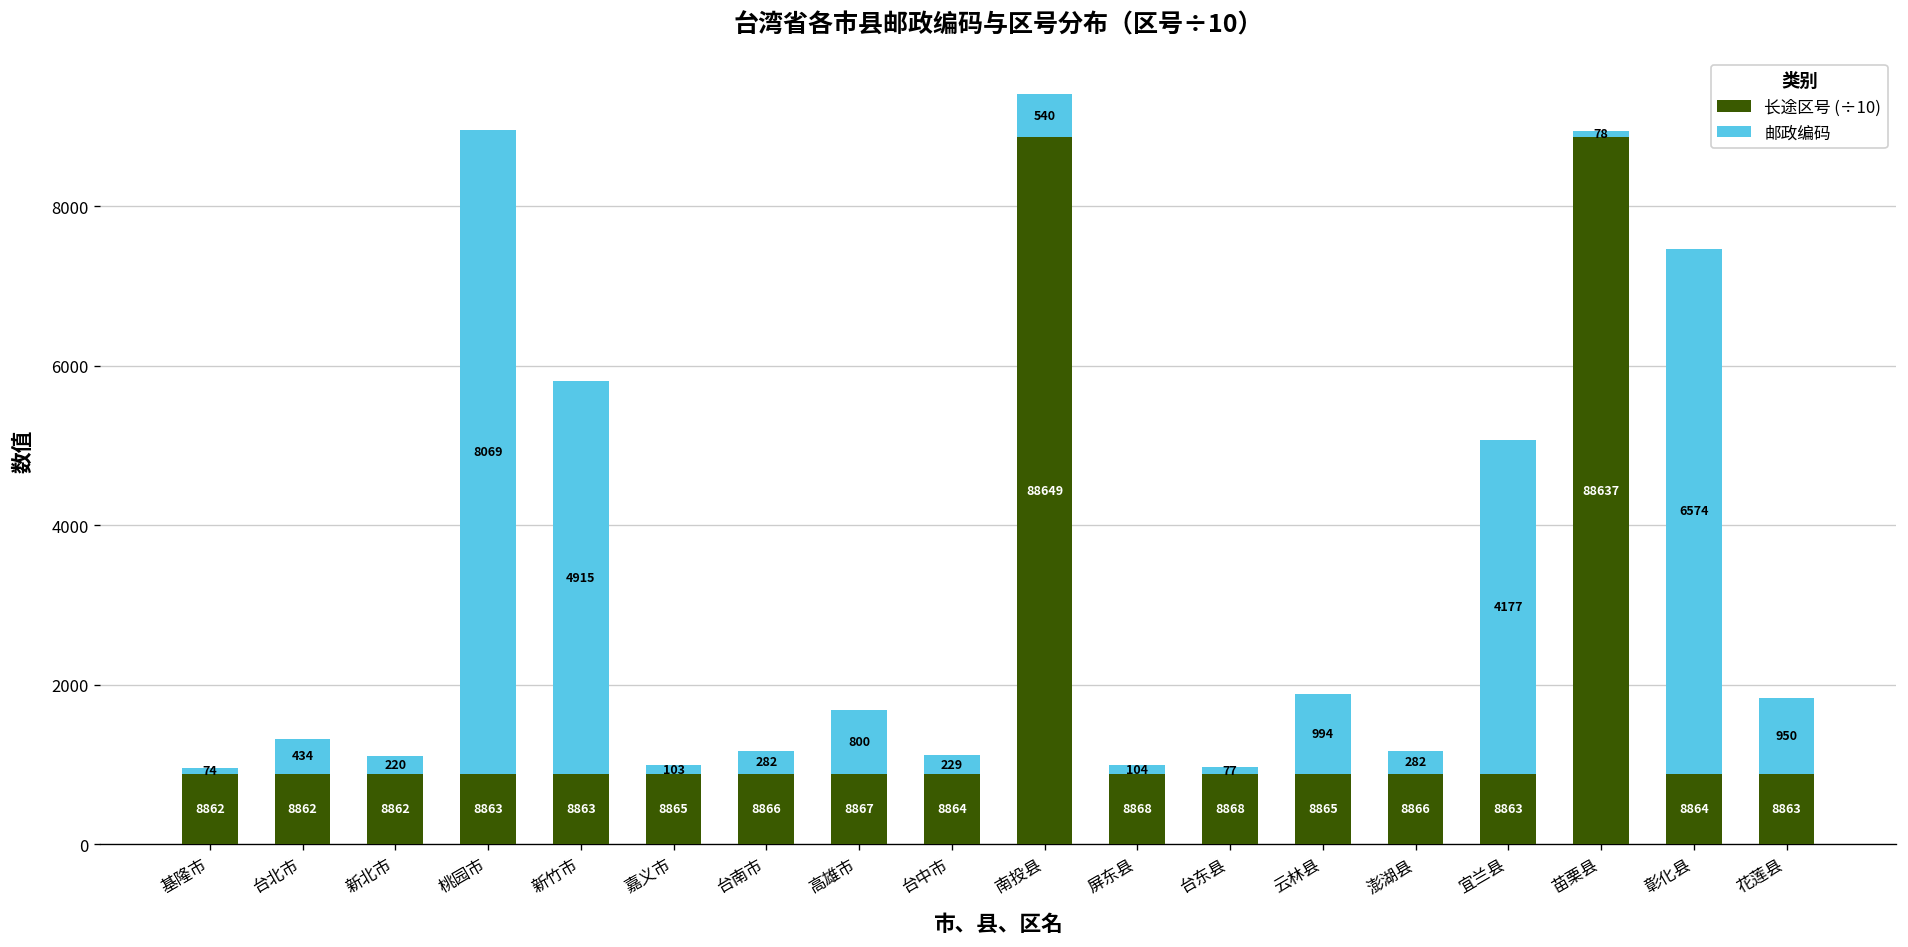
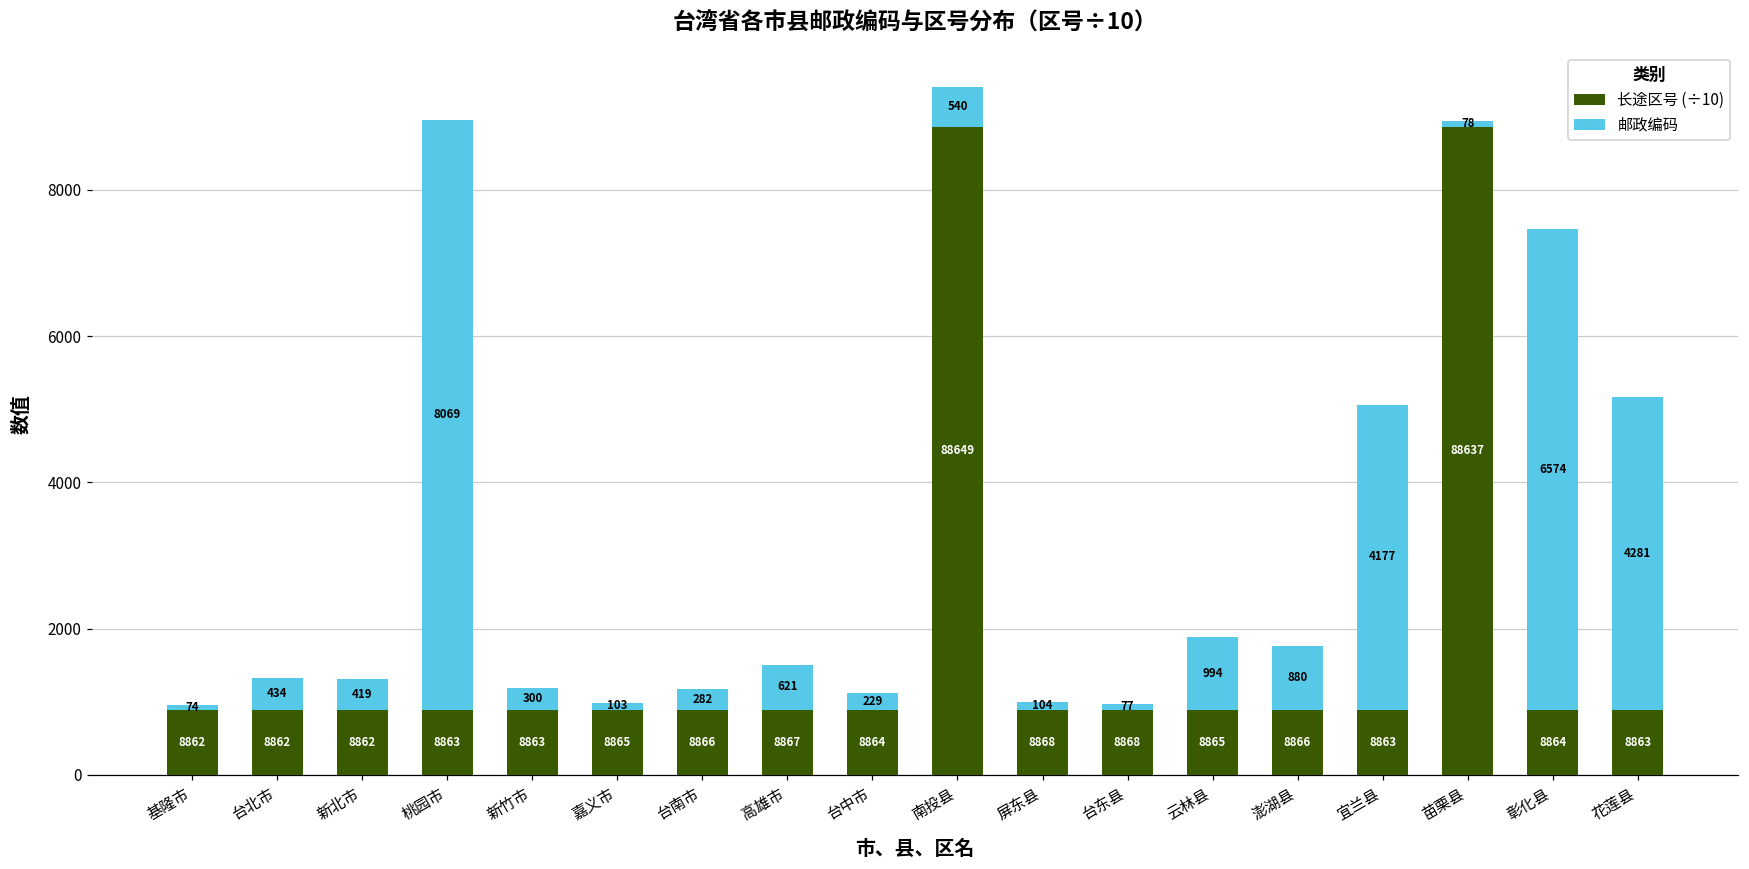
邮政编码, 新北市: 220 -> 419
邮政编码, 新竹市: 4915 -> 300
邮政编码, 高雄市: 800 -> 621
邮政编码, 澎湖县: 282 -> 880
邮政编码, 花莲县: 950 -> 4281
